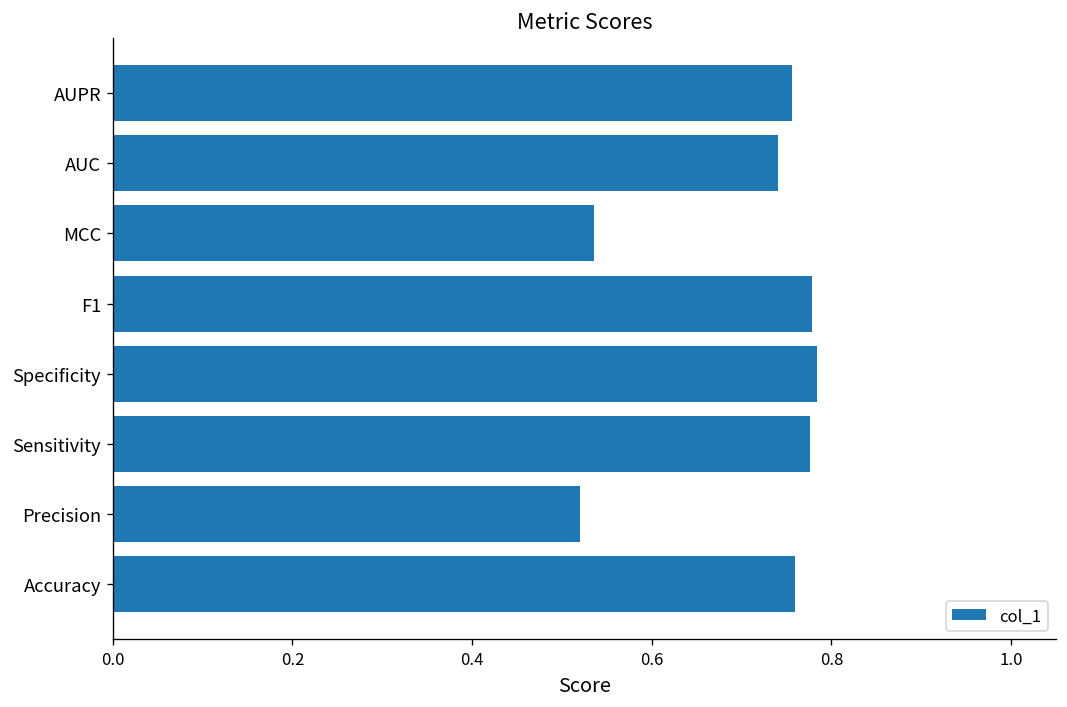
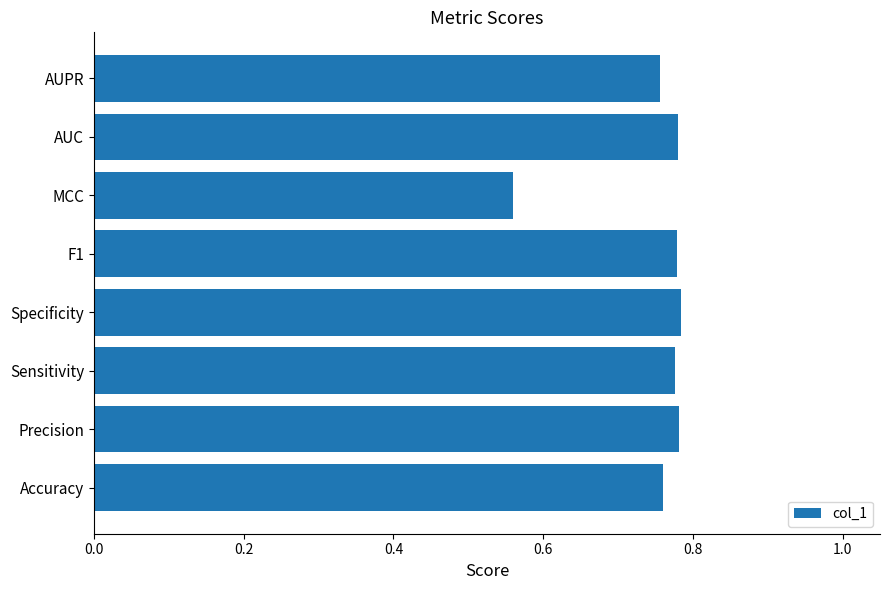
AUC: 0.74 -> 0.78
MCC: 0.54 -> 0.56
Precision: 0.52 -> 0.78
